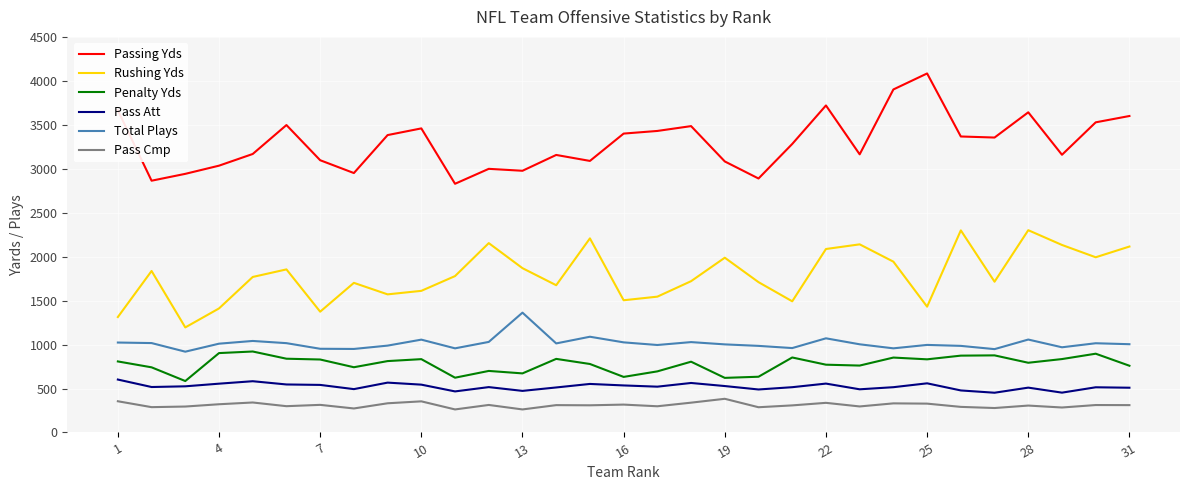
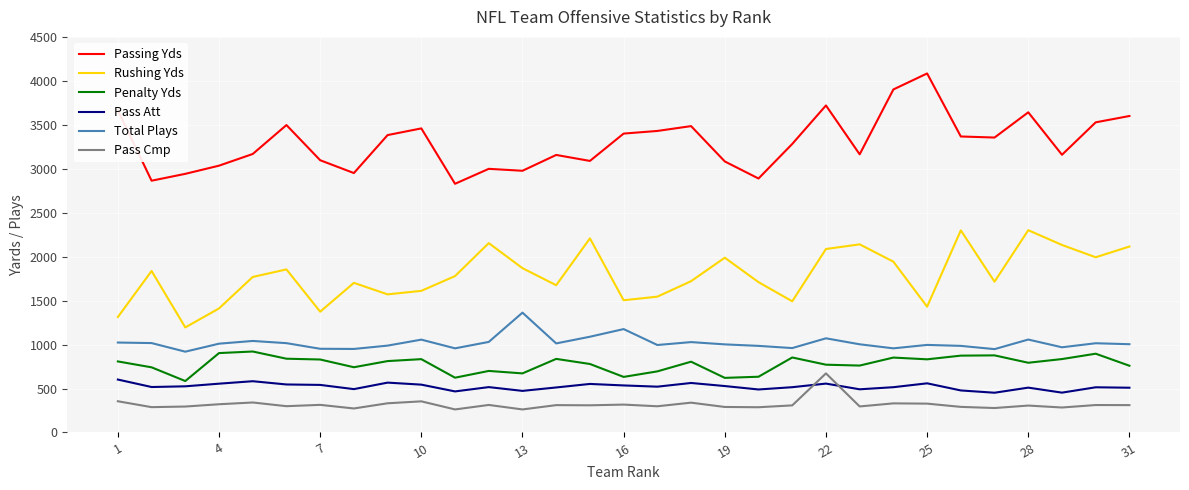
Total Plays, 16: 1000 -> 1200
Pass Cmp, 19: 400 -> 300
Pass Cmp, 22: 300 -> 700
